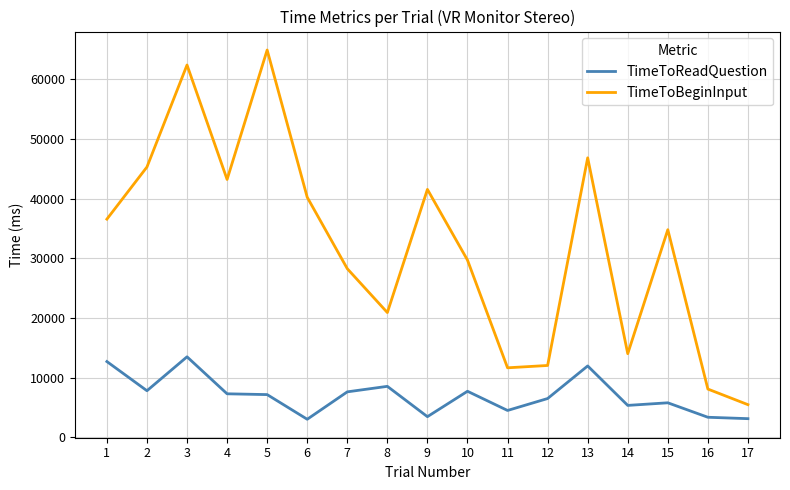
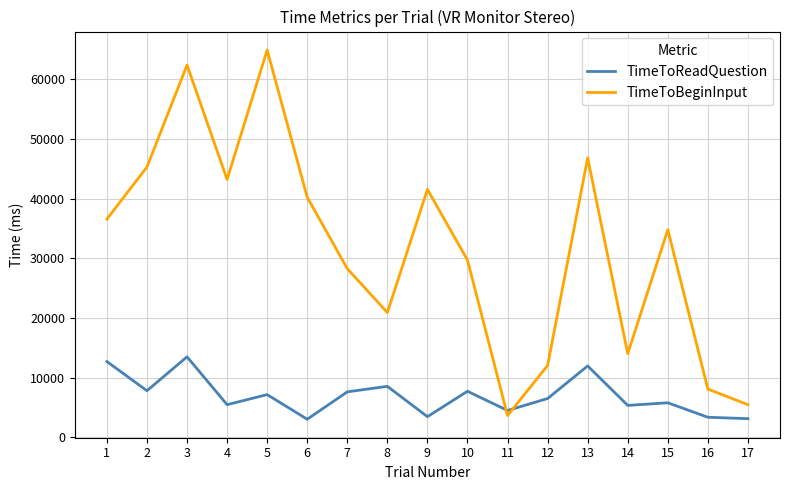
TimeToReadQuestion, 4: 7000 -> 5000
TimeToBeginInput, 11: 12000 -> 4000
